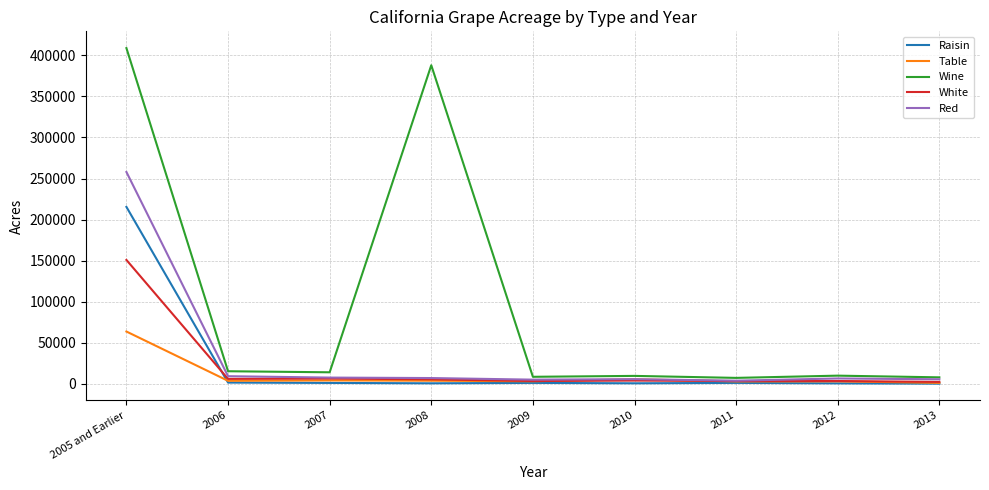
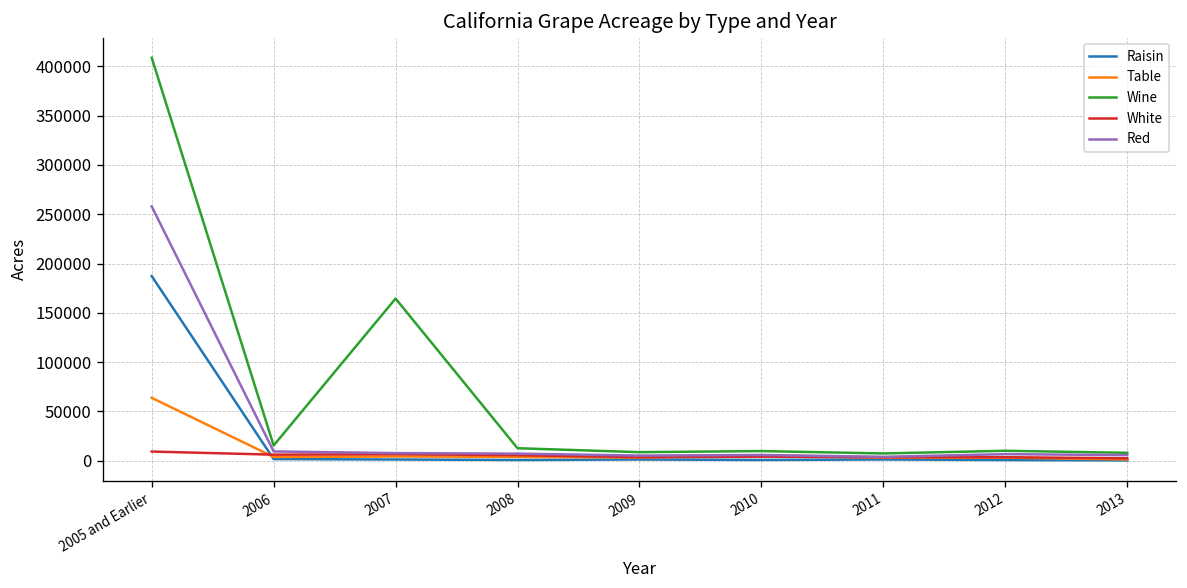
Raisin, 2005 and Earlier: 220000 -> 190000
White, 2005 and Earlier: 150000 -> 10000
Wine, 2007: 10000 -> 160000
Wine, 2008: 390000 -> 10000
